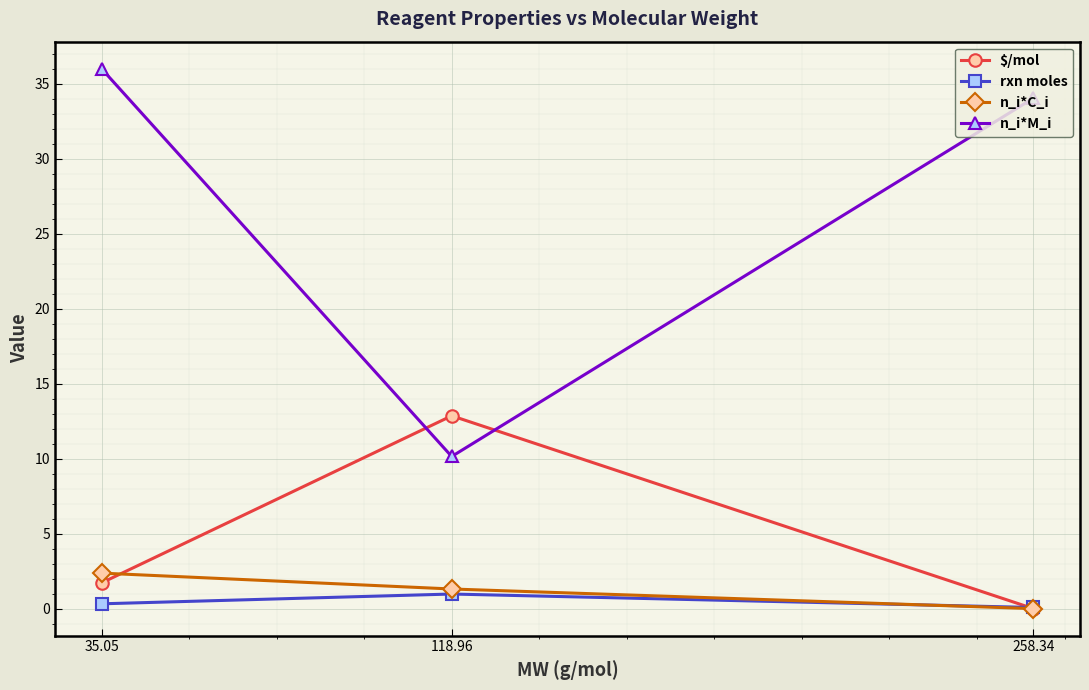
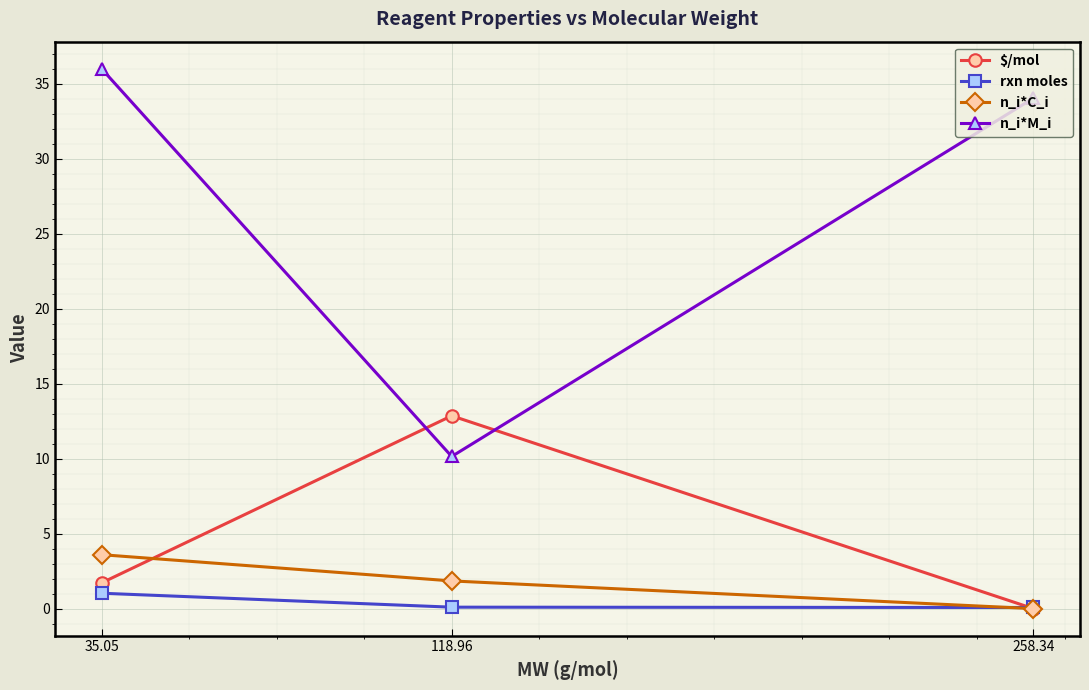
rxn moles, 35.05: 0.3 -> 1.0
n_i*C_i, 35.05: 2.4 -> 3.6
rxn moles, 118.96: 1.0 -> 0.1
n_i*C_i, 118.96: 1.3 -> 1.8
